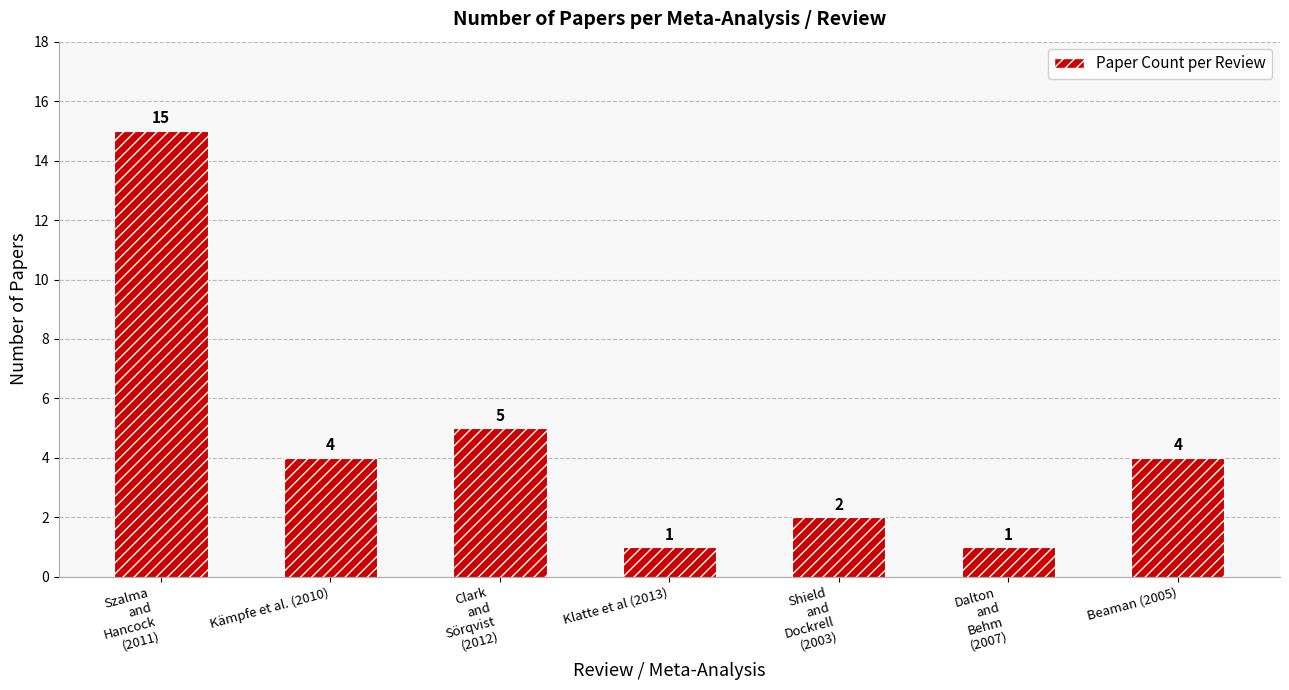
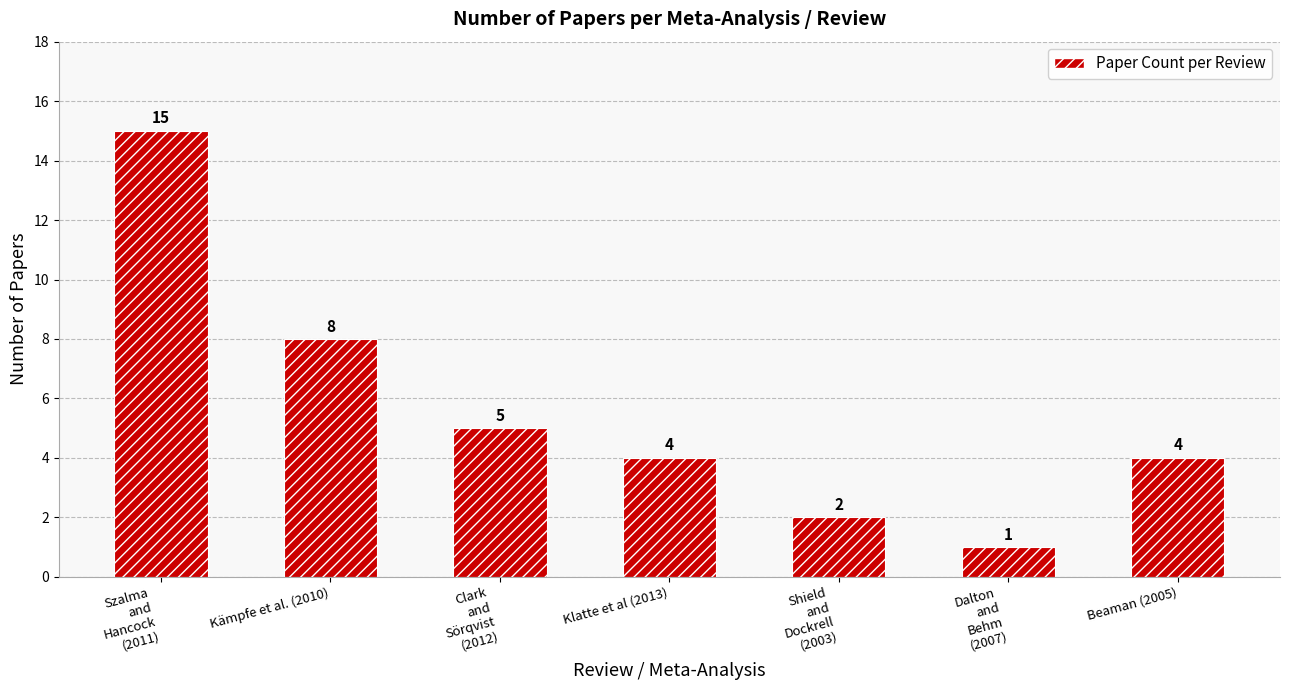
Kämpfe et al. (2010): 4 -> 8
Klatte et al (2013): 1 -> 4
